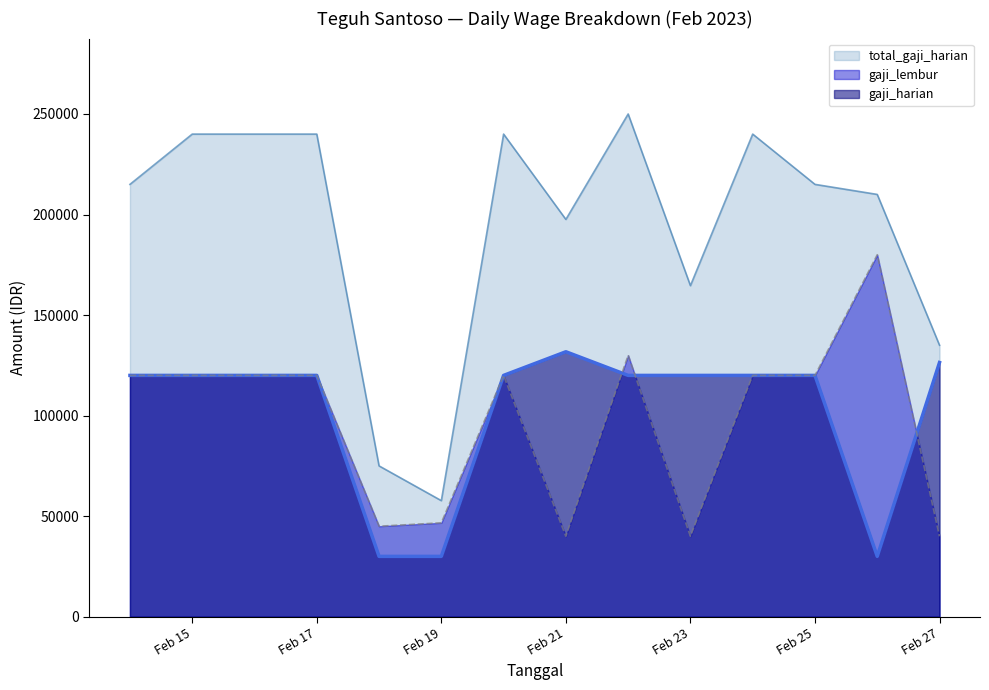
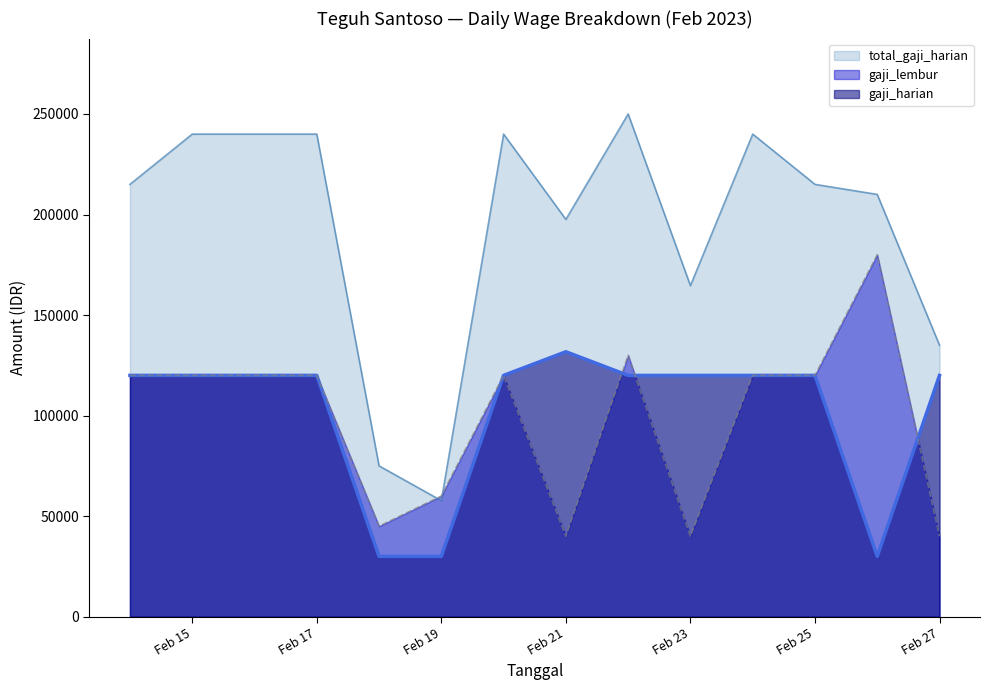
gaji_lembur, Feb 19: 47000 -> 60000
gaji_harian, Feb 27: 126000 -> 120000
